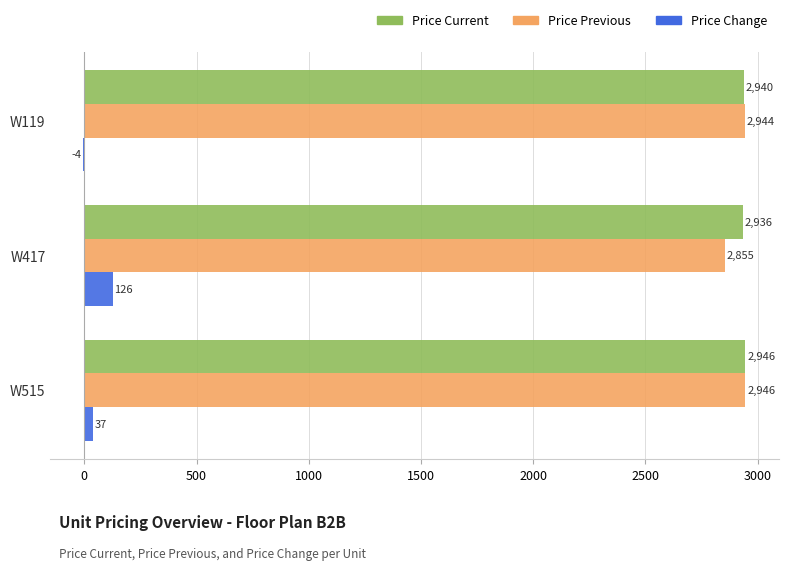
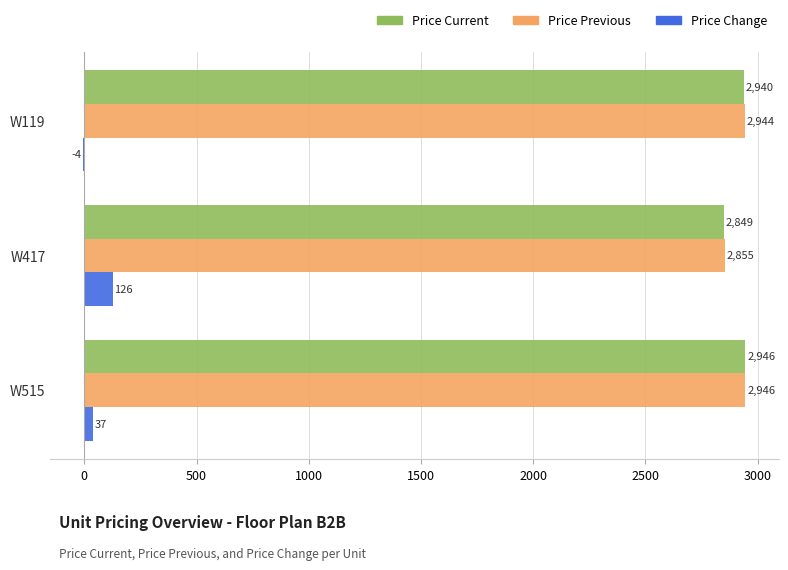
Price Current, W417: 2,936 -> 2,849
